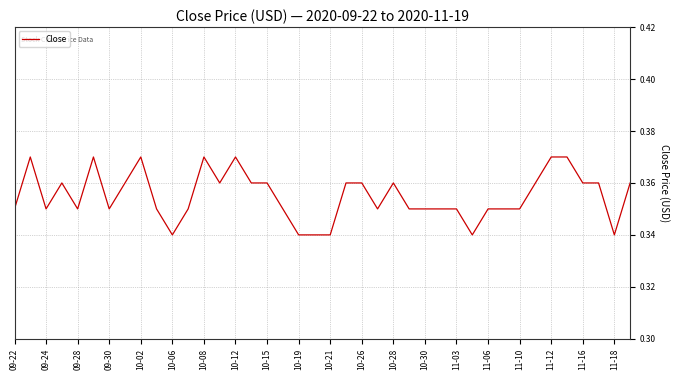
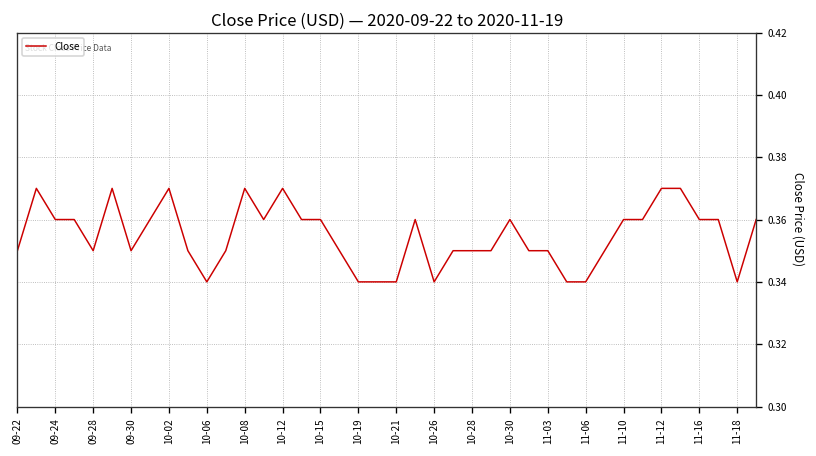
09-24: 0.35 -> 0.36
10-26: 0.36 -> 0.34
10-28: 0.36 -> 0.35
10-30: 0.35 -> 0.36
11-06: 0.35 -> 0.34
11-10: 0.35 -> 0.36
